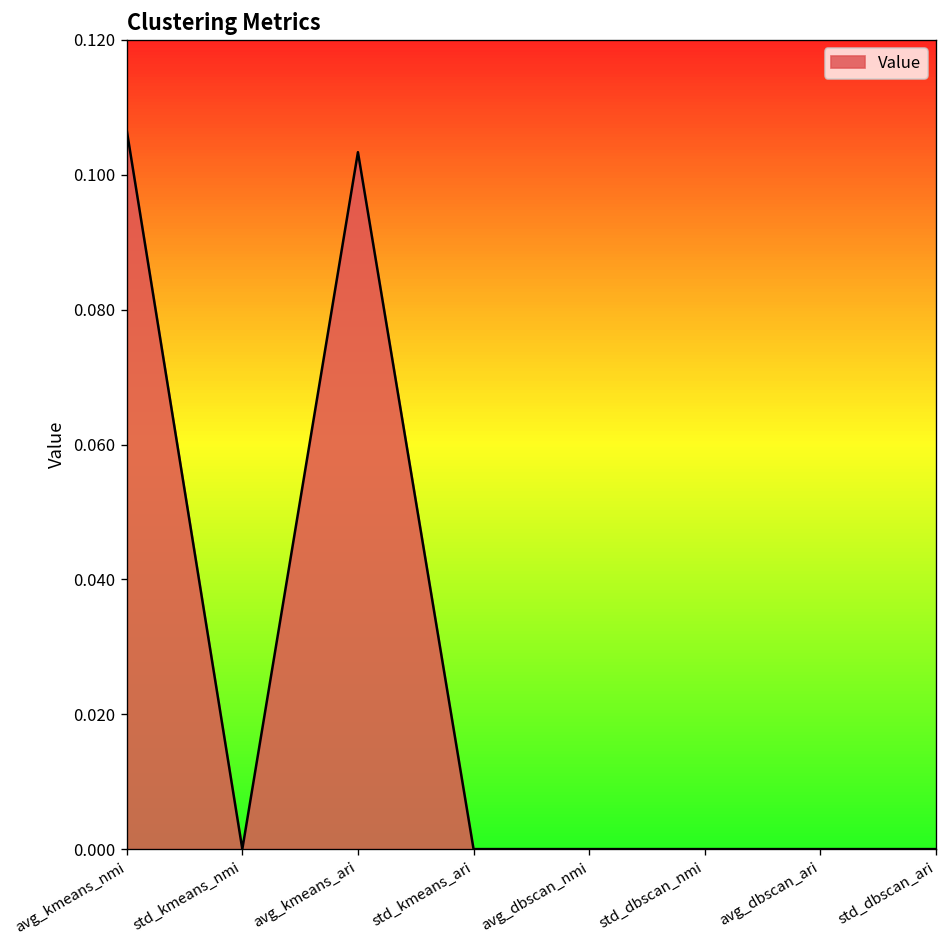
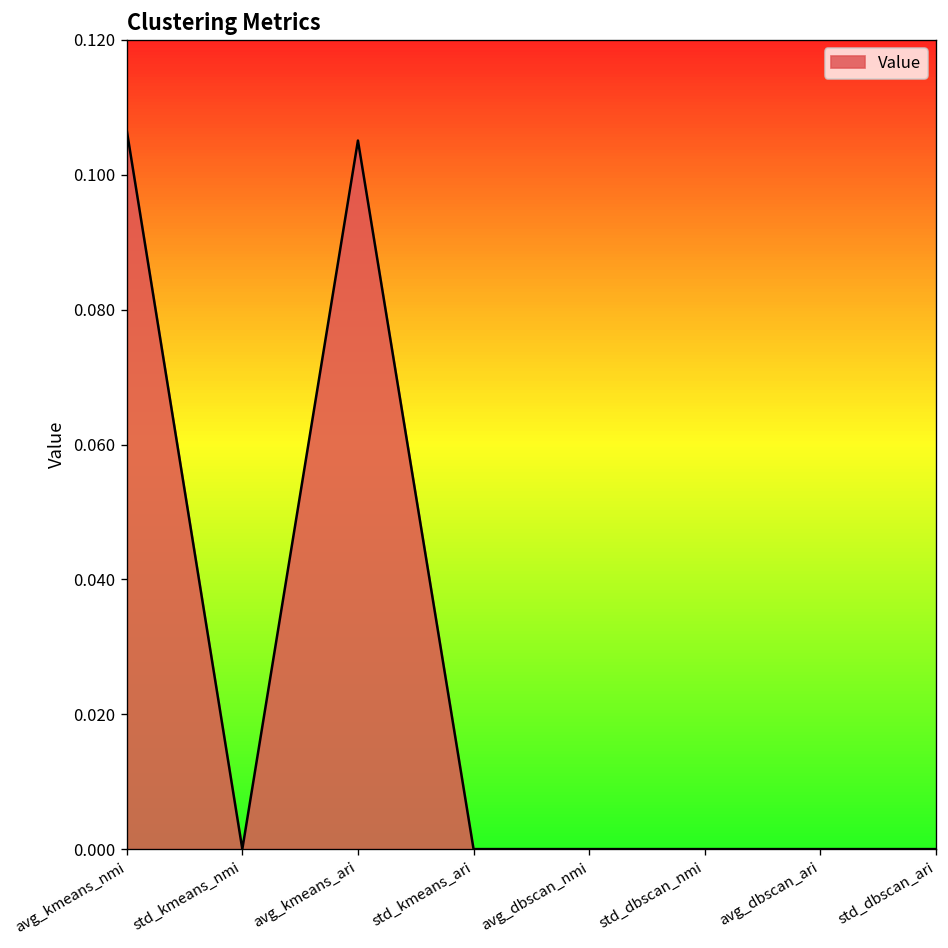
avg_kmeans_ari: 0.103 -> 0.105
